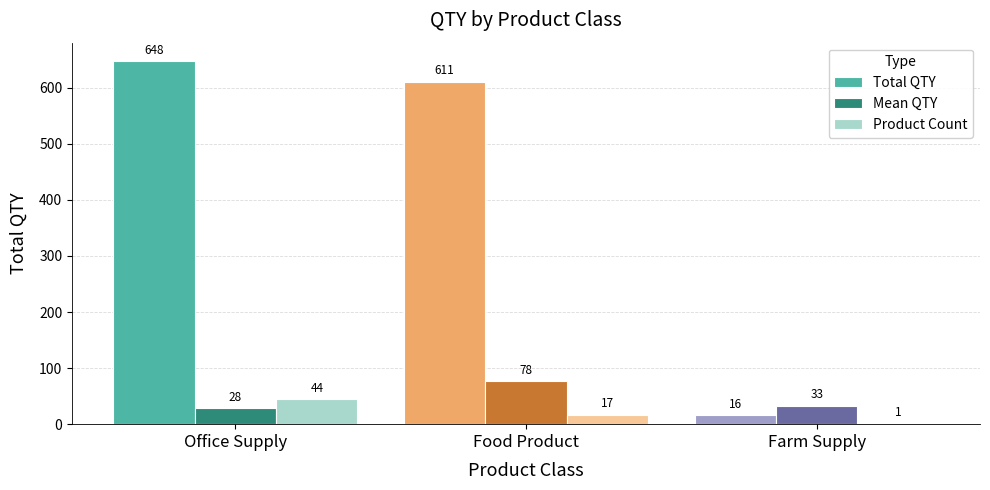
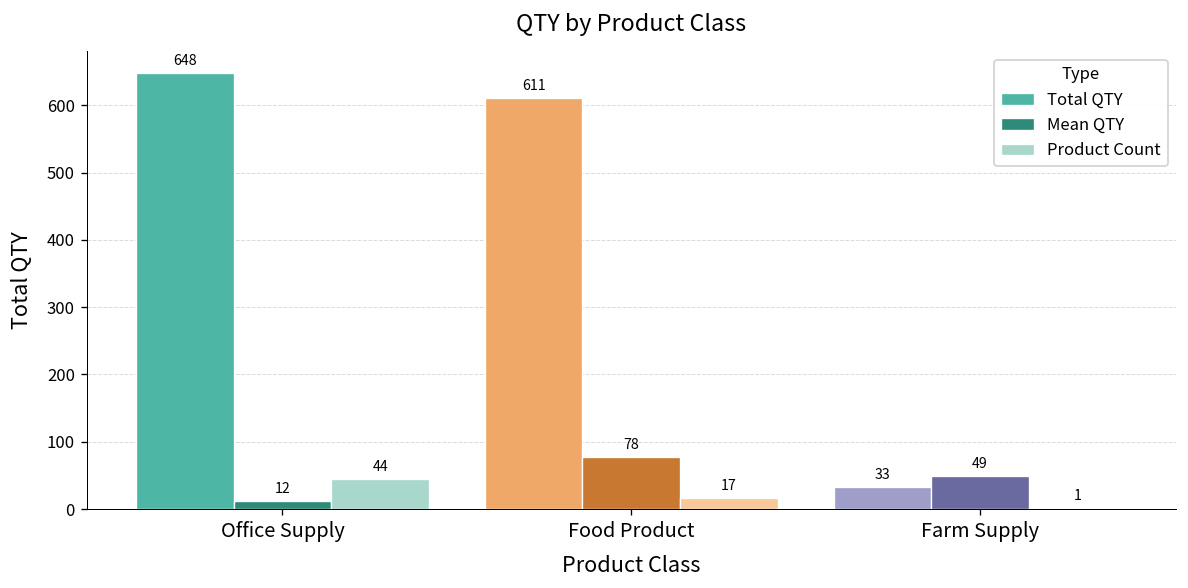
Mean QTY, Office Supply: 28 -> 12
Total QTY, Farm Supply: 16 -> 33
Mean QTY, Farm Supply: 33 -> 49
